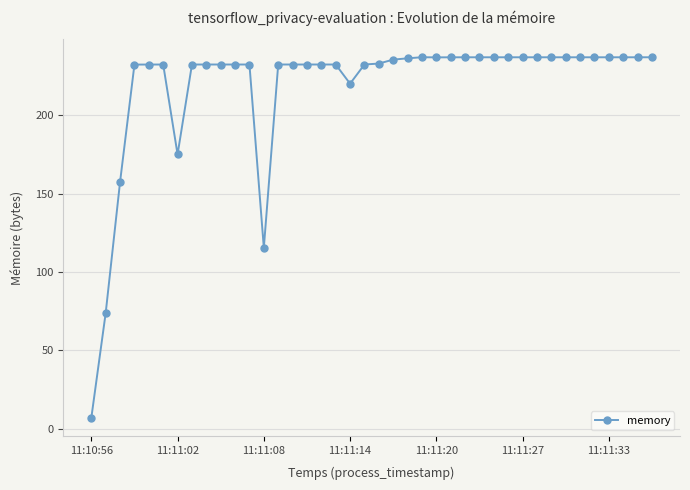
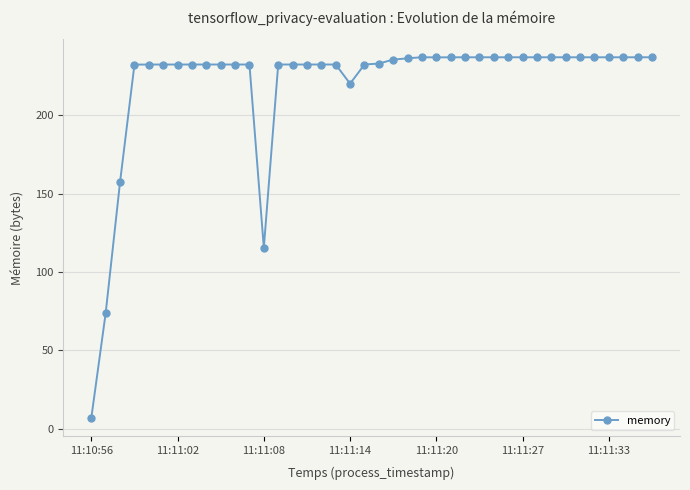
11:11:02: 175 -> 233
